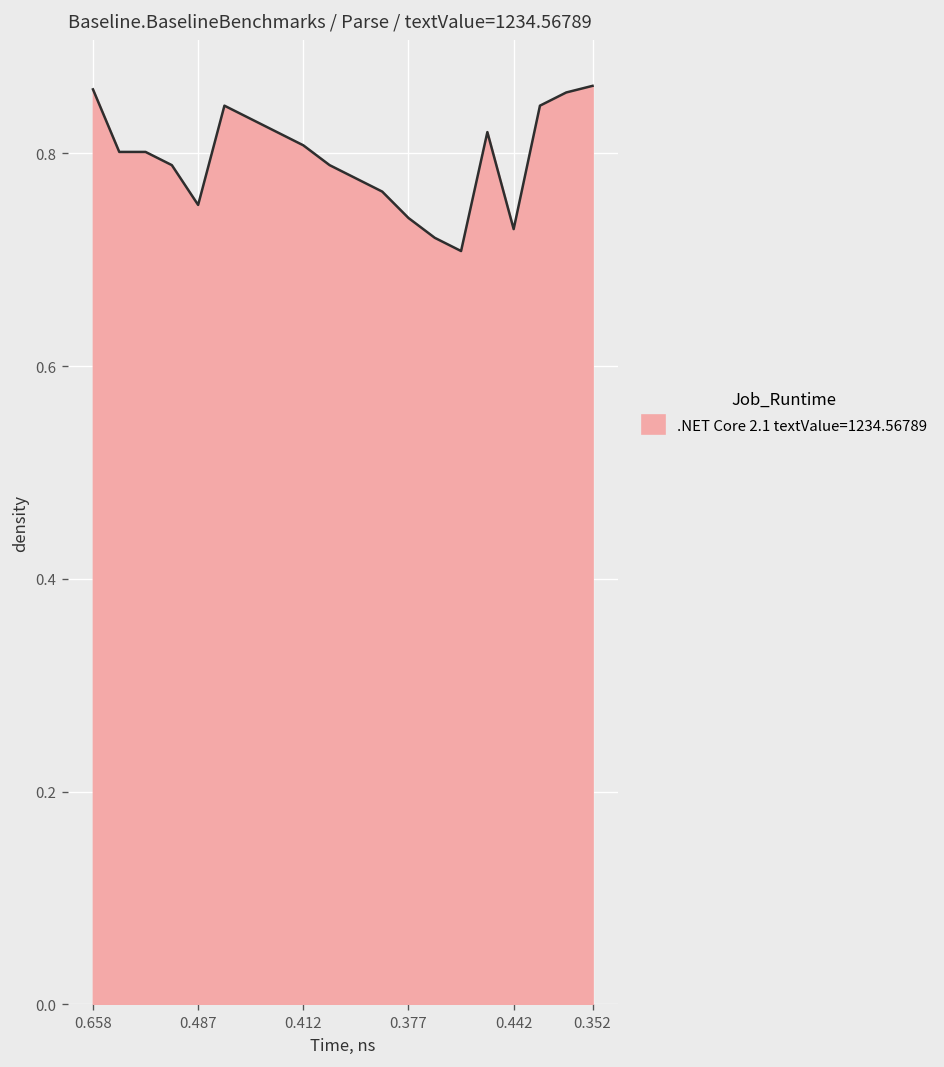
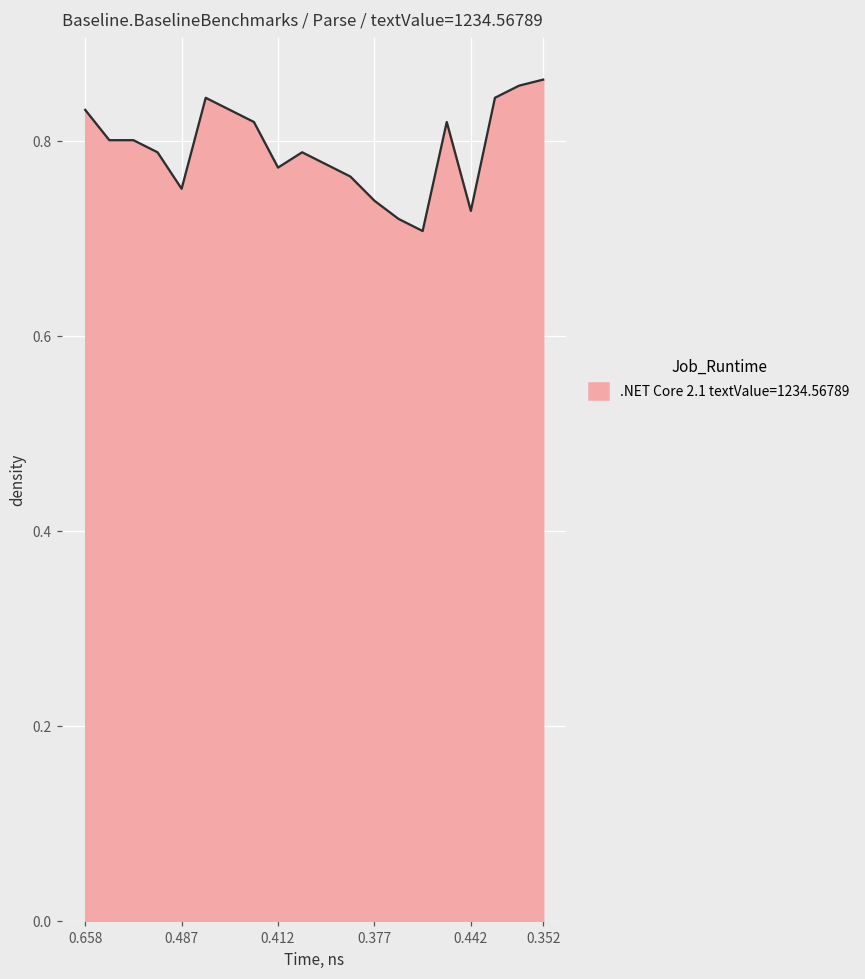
0.658: 0.86 -> 0.83
0.412: 0.81 -> 0.77
